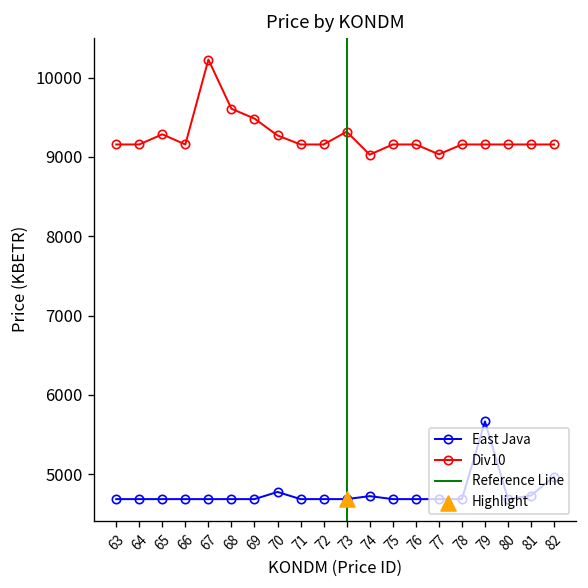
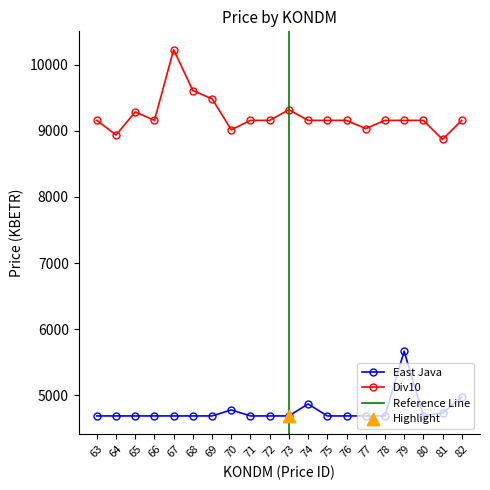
Div10, 64: 9200 -> 8900
Div10, 70: 9300 -> 9000
East Java, 74: 4700 -> 4900
Div10, 74: 9000 -> 9200
Div10, 81: 9200 -> 8900
